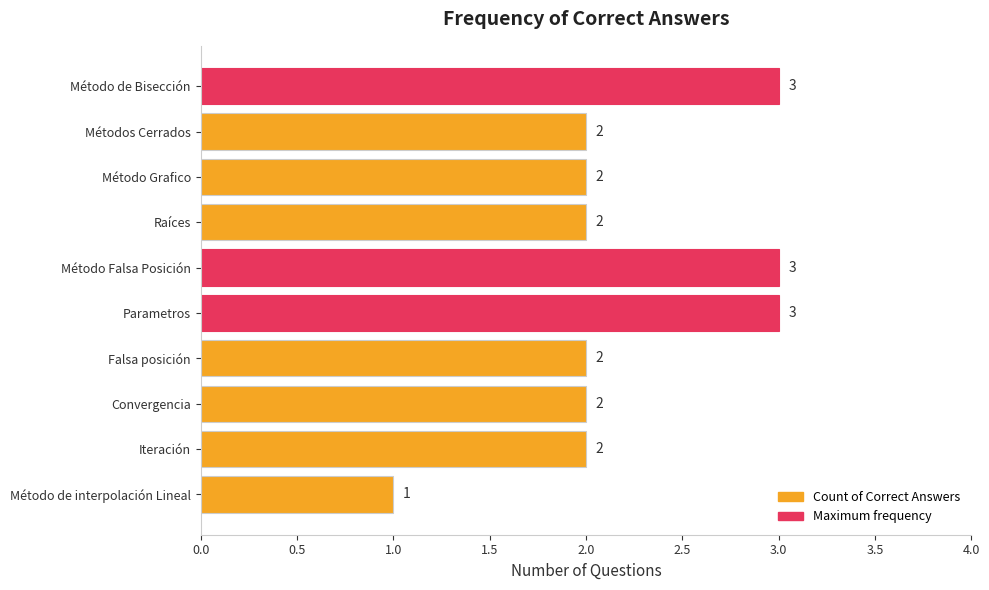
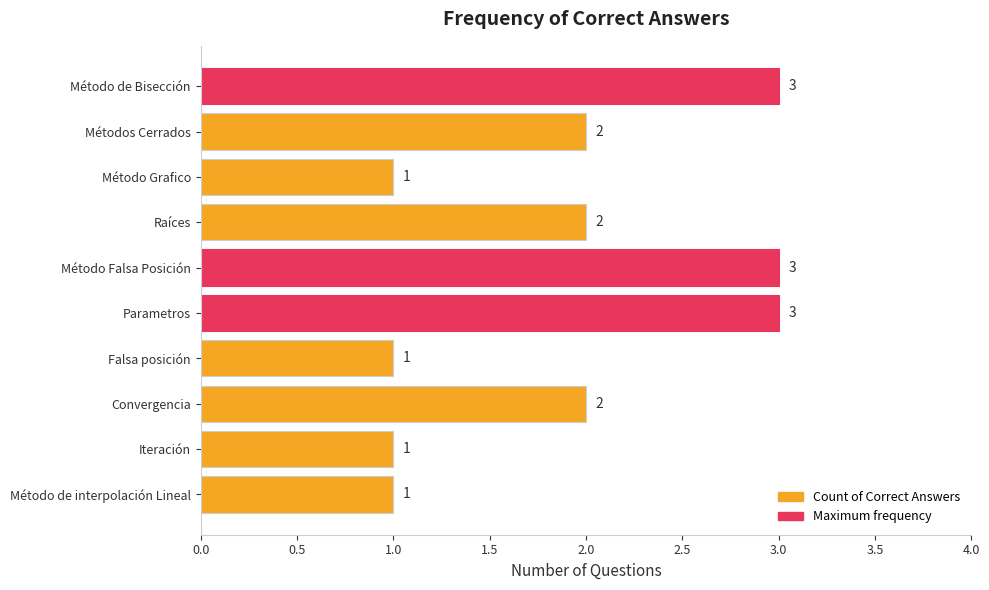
Método Grafico: 2 -> 1
Falsa posición: 2 -> 1
Iteración: 2 -> 1
